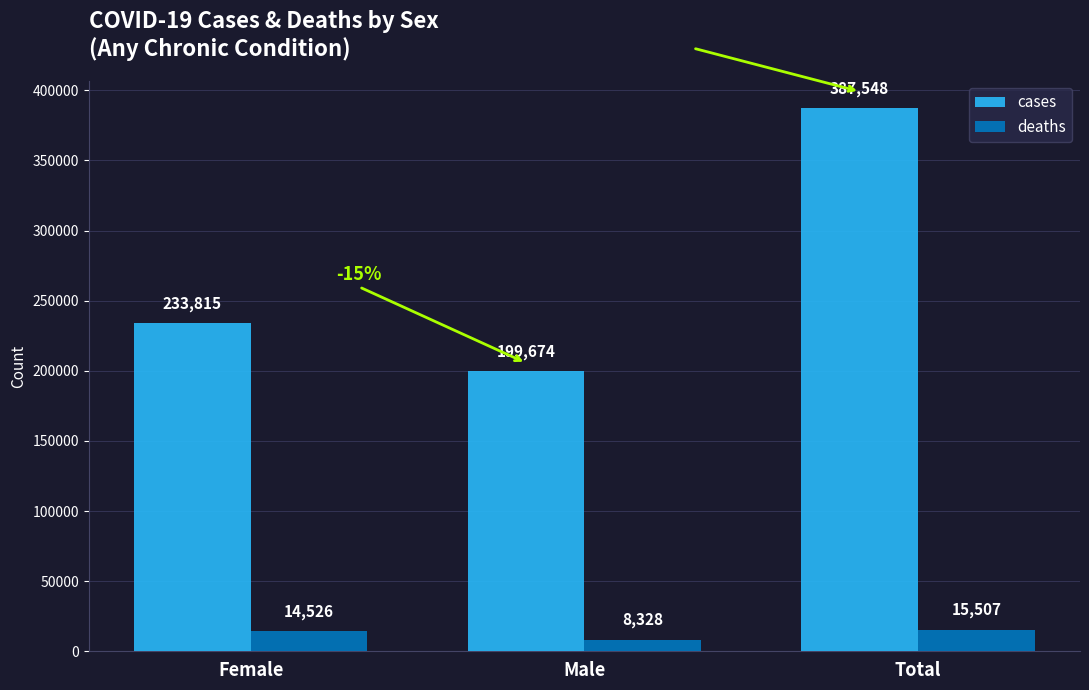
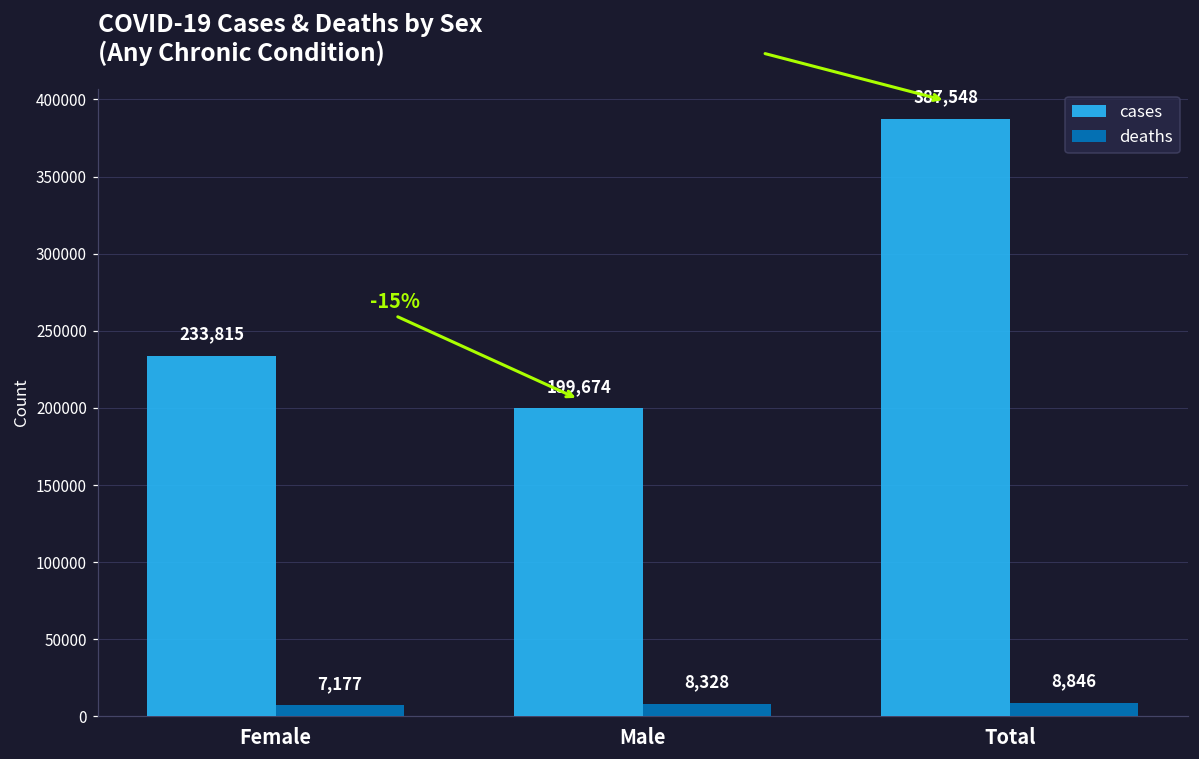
deaths, Female: 14,526 -> 7,177
deaths, Total: 15,507 -> 8,846
